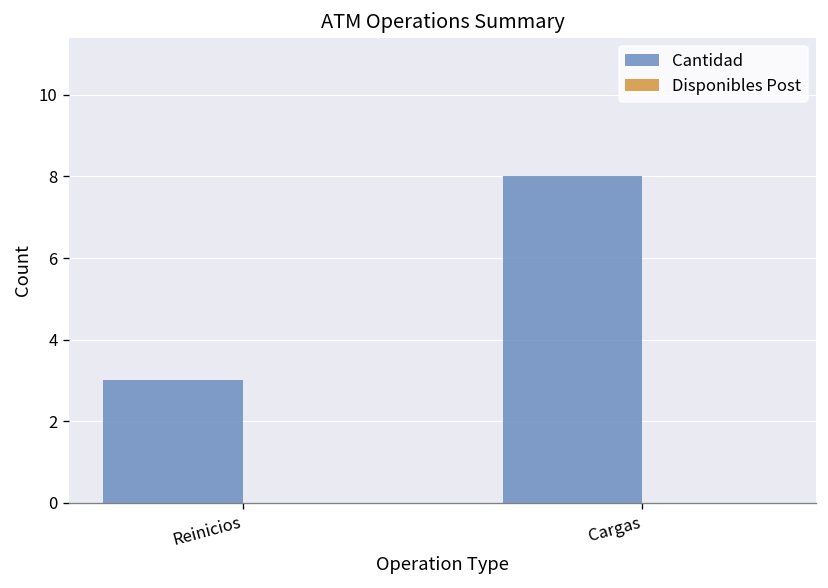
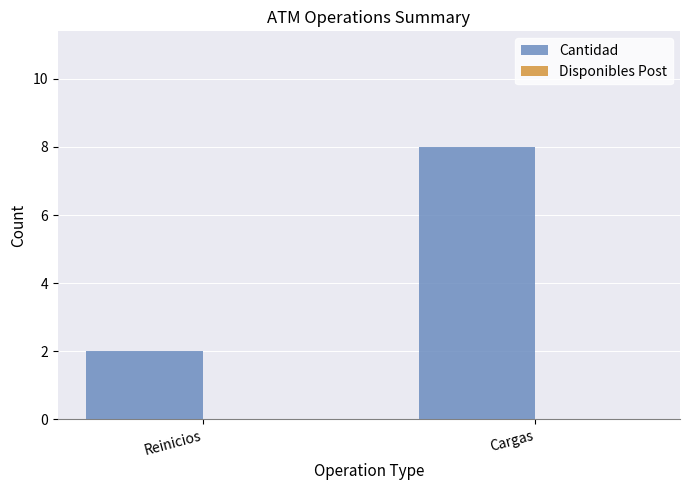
Cantidad, Reinicios: 3 -> 2
